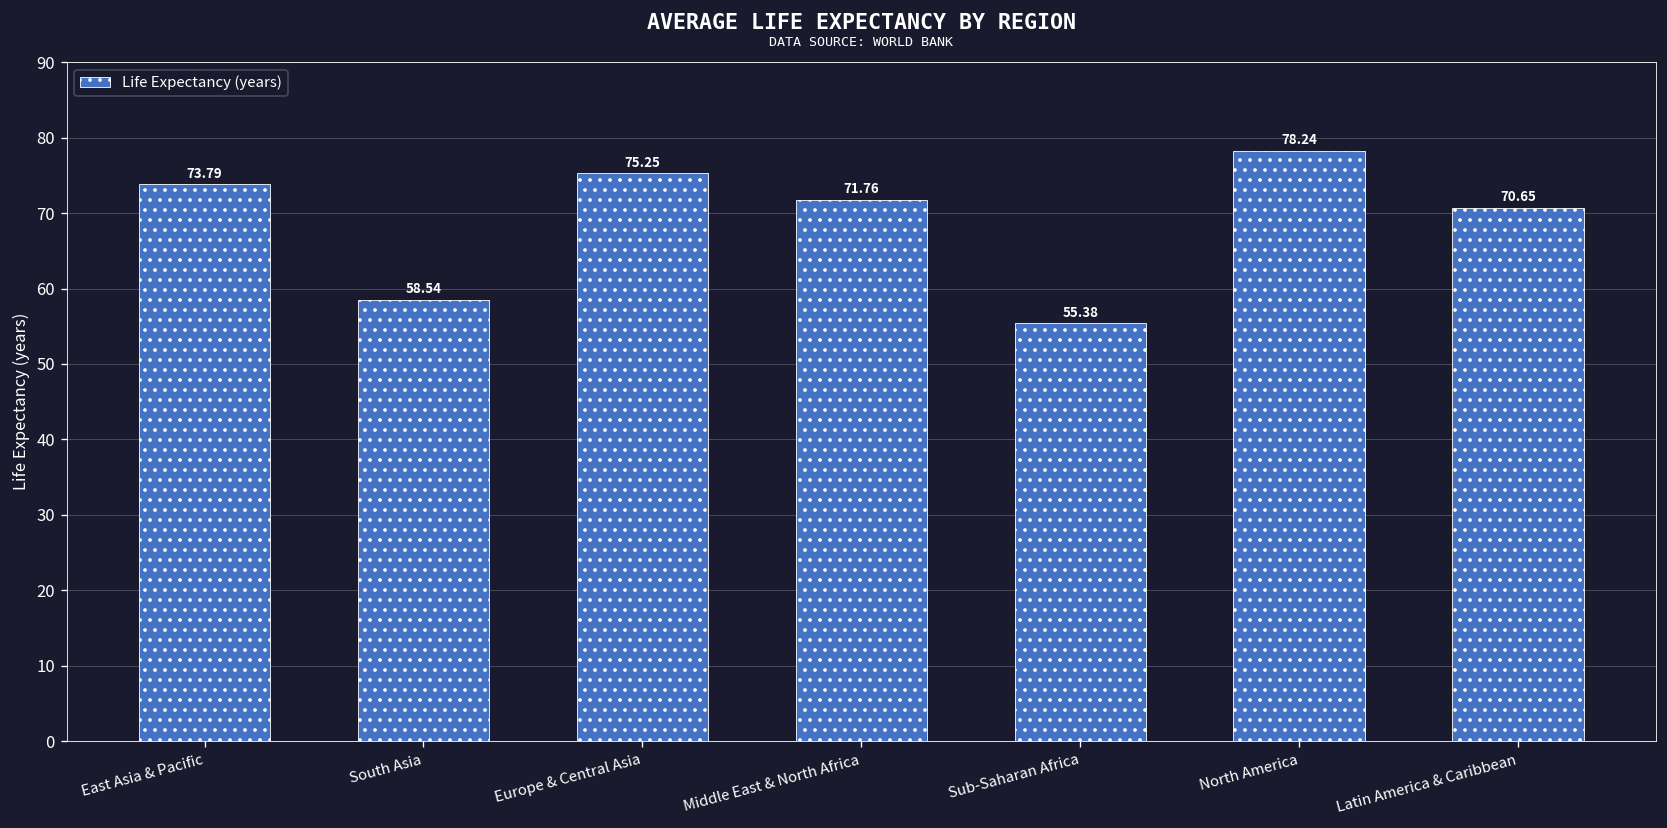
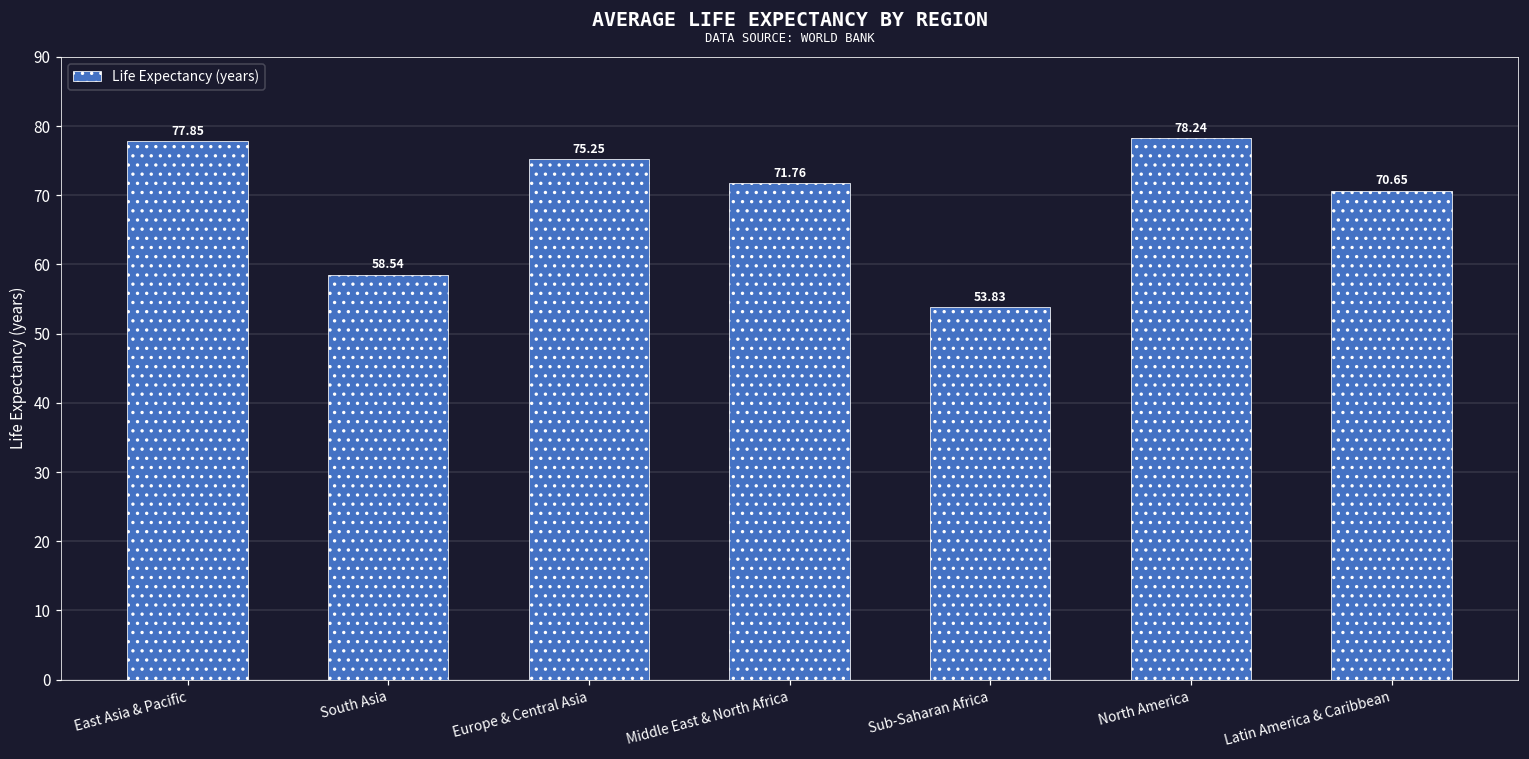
East Asia & Pacific: 73.79 -> 77.85
Sub-Saharan Africa: 55.38 -> 53.83
